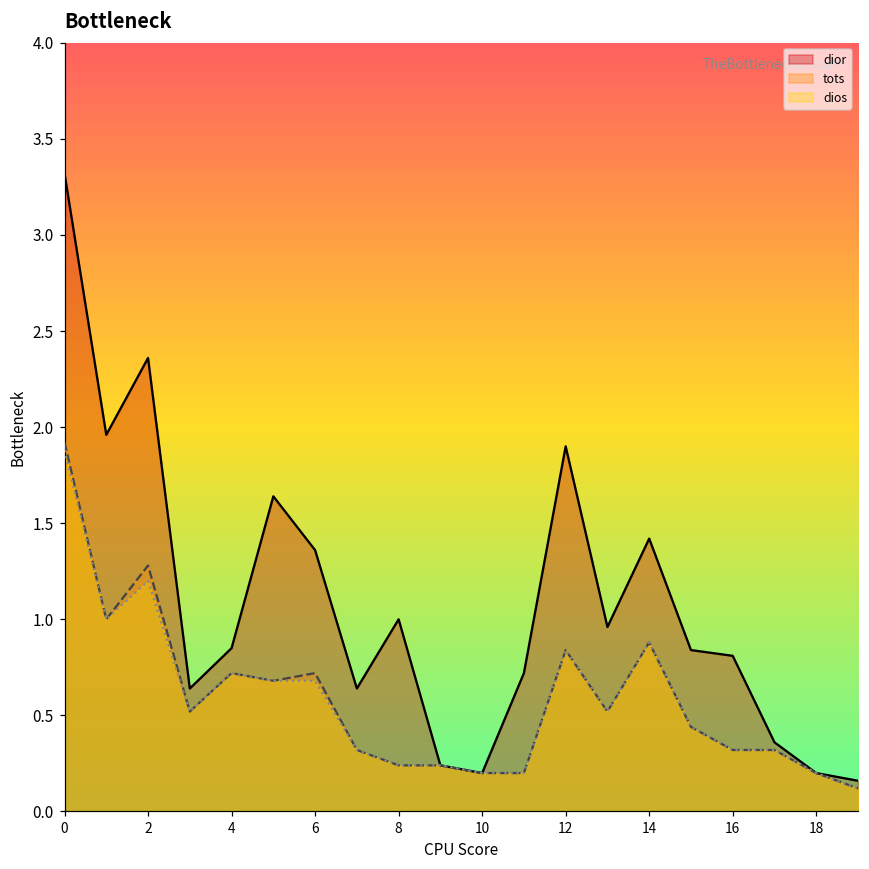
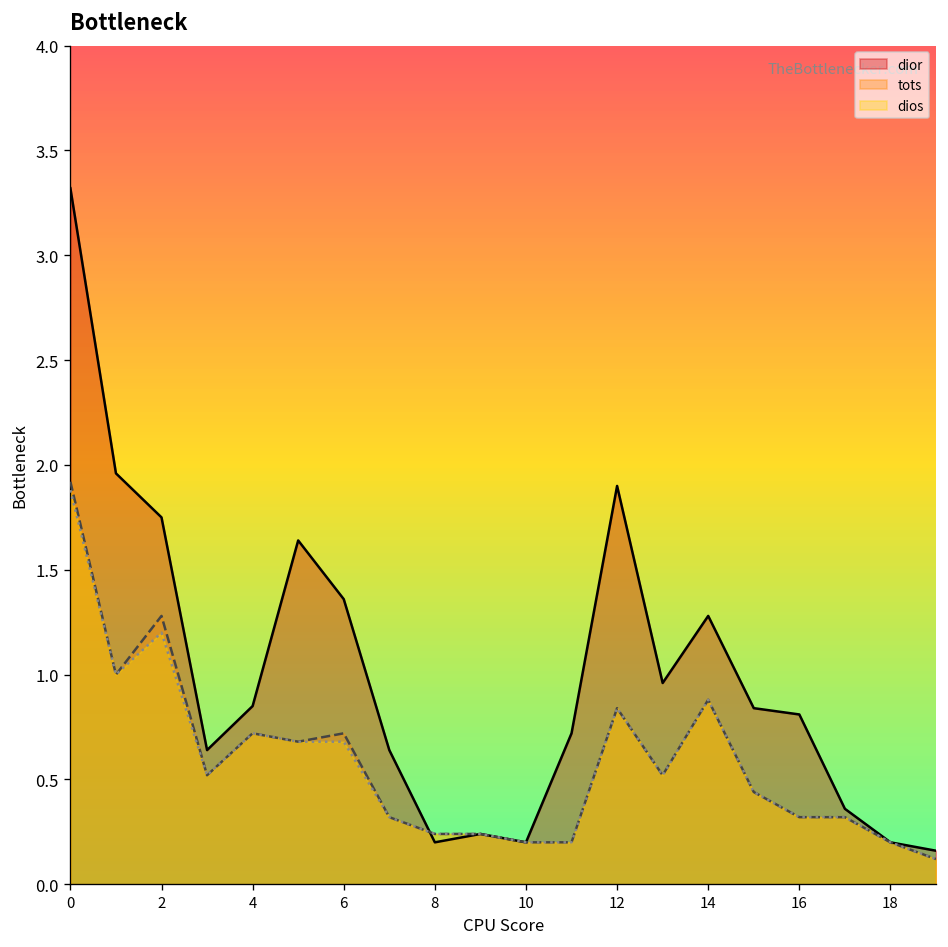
dior, 2: 2.36 -> 1.75
dior, 8: 1.0 -> 0.2
dior, 14: 1.42 -> 1.28
